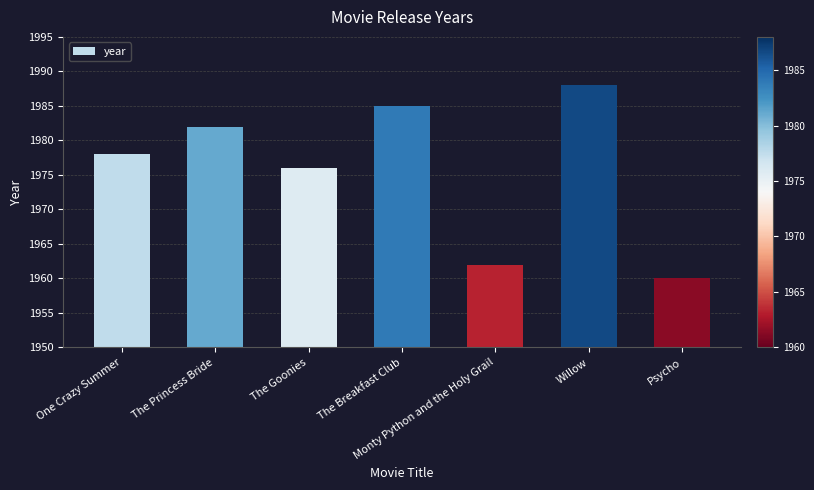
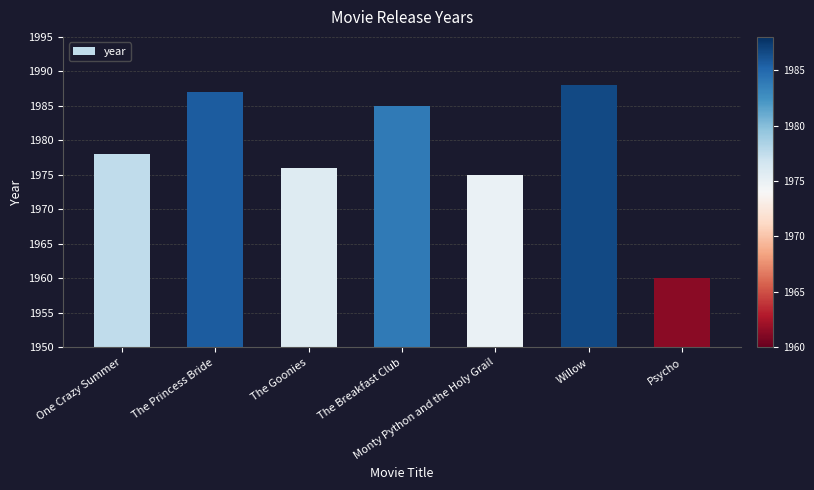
The Princess Bride: 1982 -> 1987
Monty Python and the Holy Grail: 1962 -> 1975
